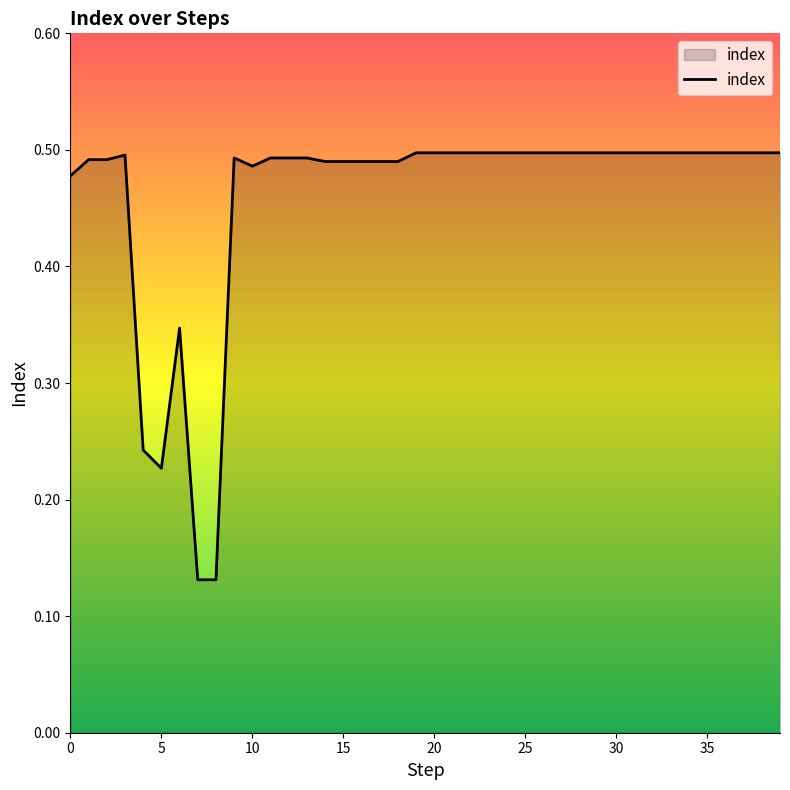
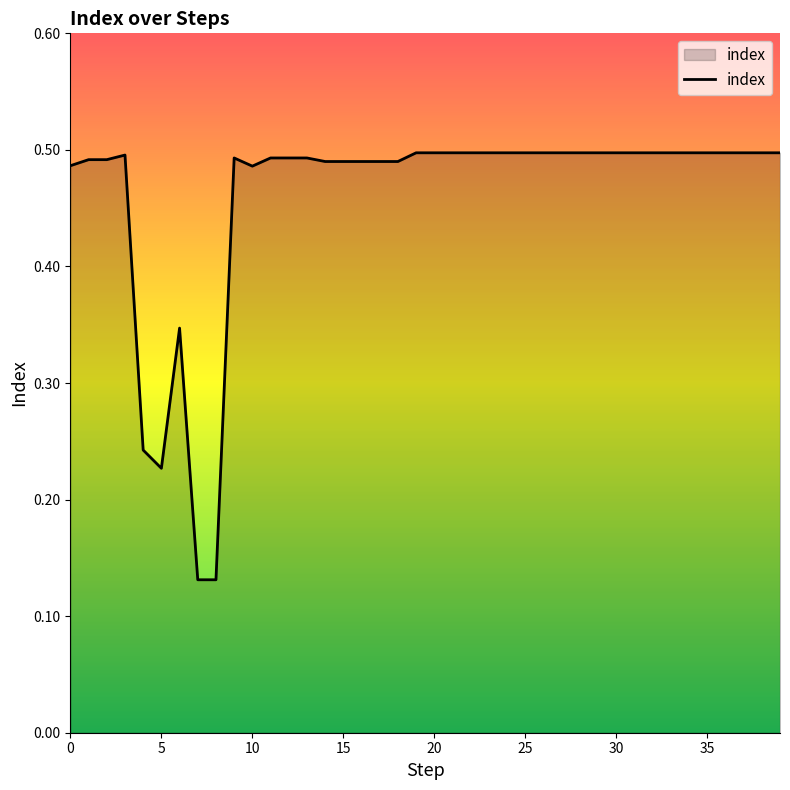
0: 0.478 -> 0.486
